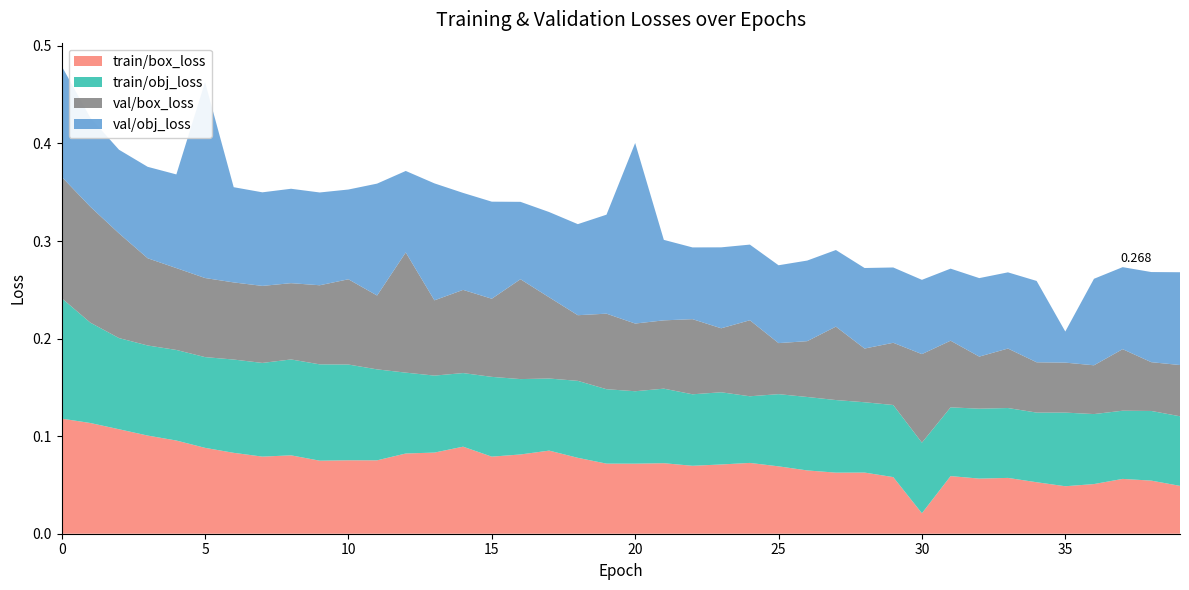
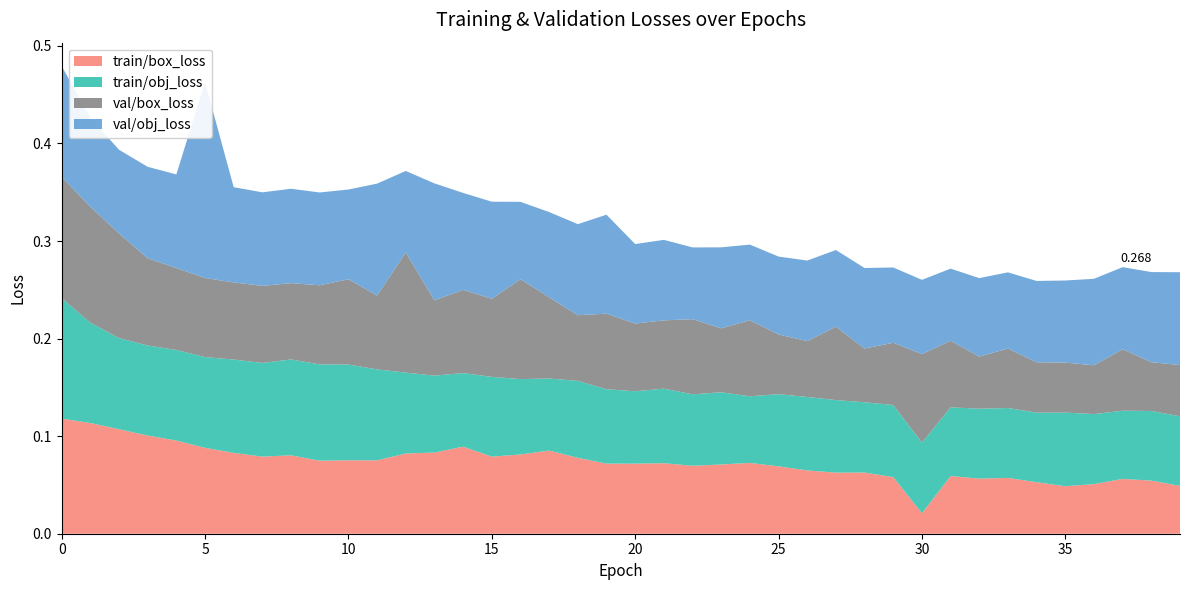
val/obj_loss, 20: 0.19 -> 0.08
val/box_loss, 25: 0.05 -> 0.06
val/obj_loss, 35: 0.03 -> 0.08
